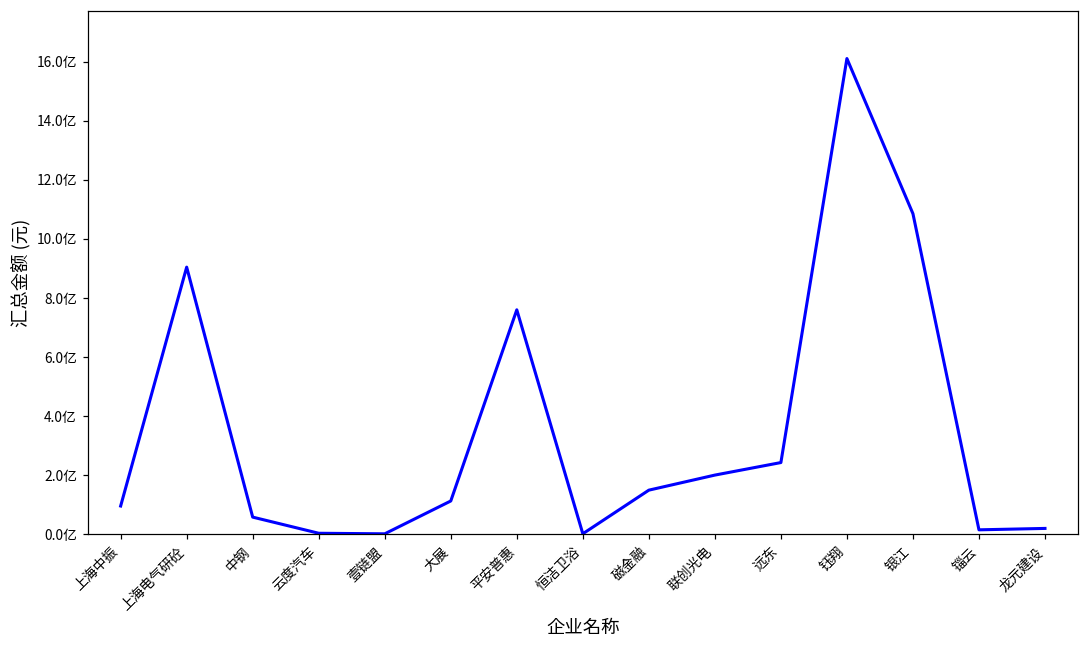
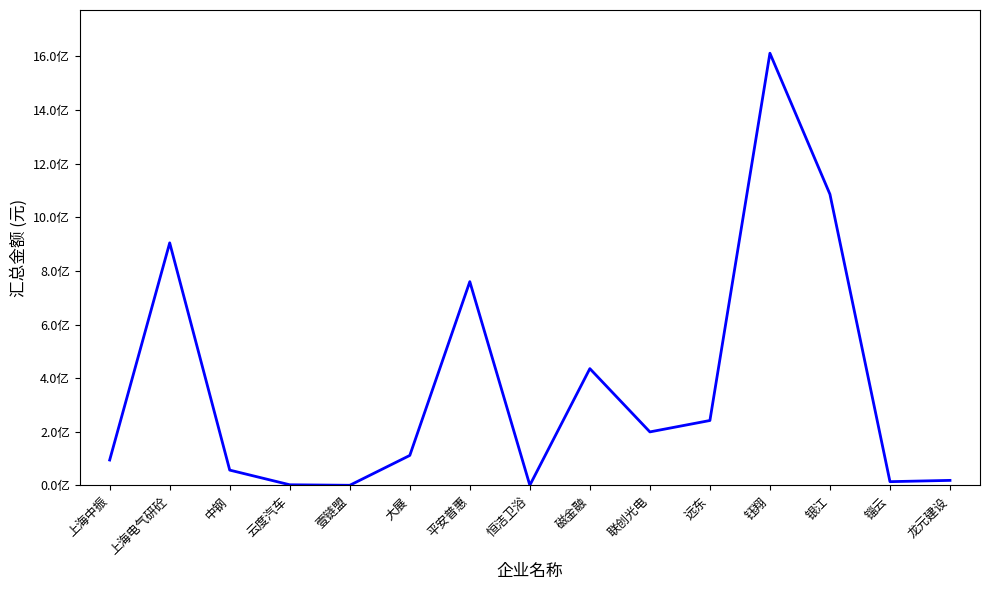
磁金融: 1.5亿 -> 4.4亿
